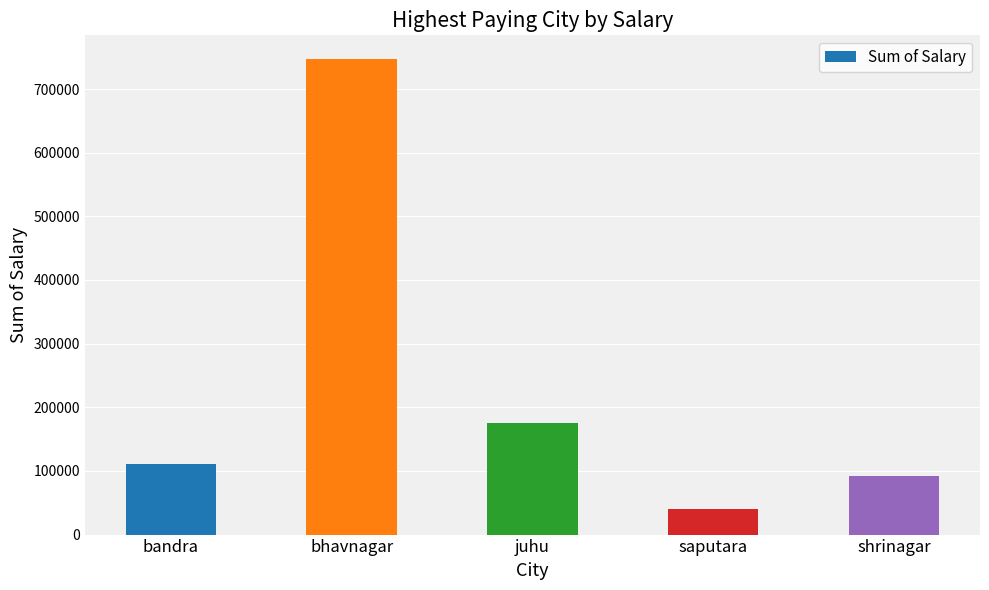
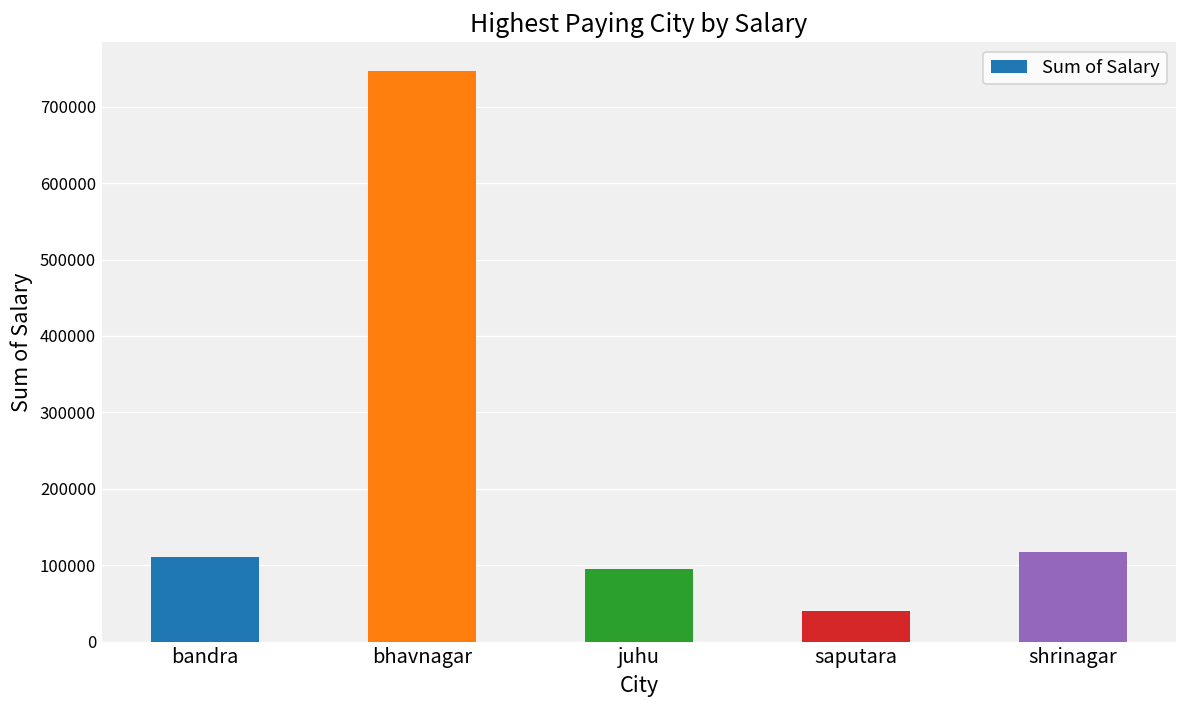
juhu: 180000 -> 90000
shrinagar: 90000 -> 120000
